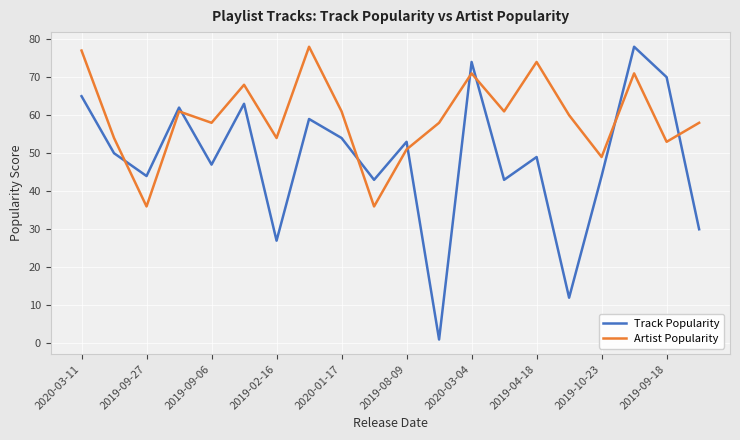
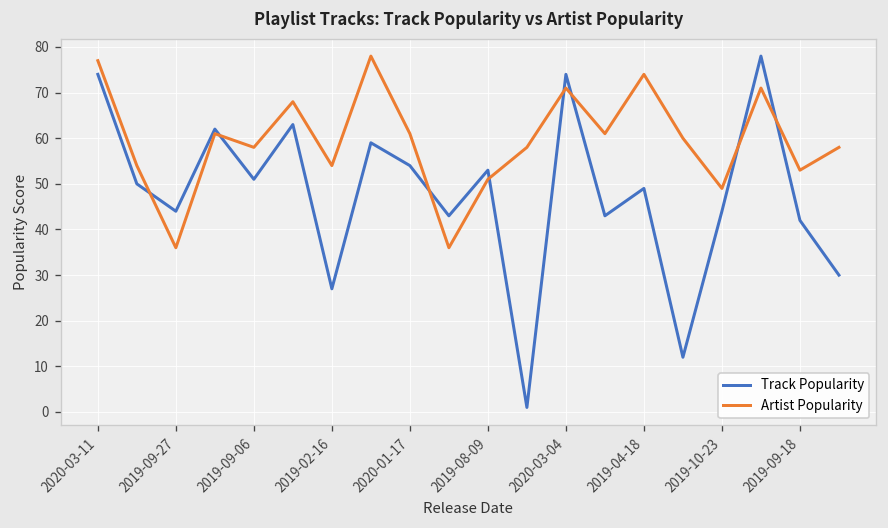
Track Popularity, 2020-03-11: 65 -> 74
Track Popularity, 2019-09-06: 47 -> 51
Track Popularity, 2019-09-18: 70 -> 42
